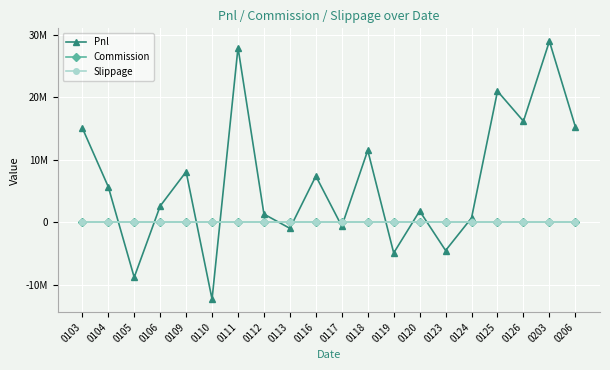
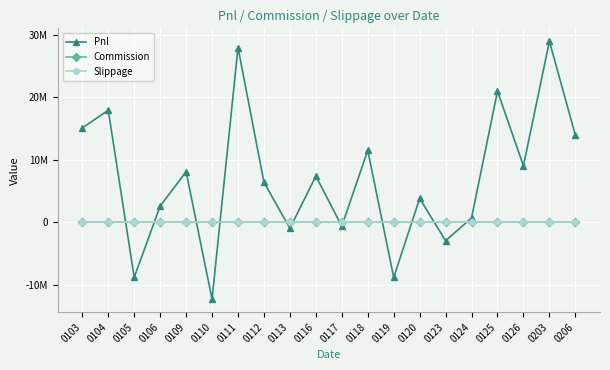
Pnl, 0104: 6000000 -> 18000000
Pnl, 0112: 1000000 -> 6000000
Pnl, 0119: -5000000 -> -9000000
Pnl, 0120: 2000000 -> 4000000
Pnl, 0123: -4000000 -> -3000000
Pnl, 0126: 16000000 -> 9000000
Pnl, 0206: 15000000 -> 14000000
